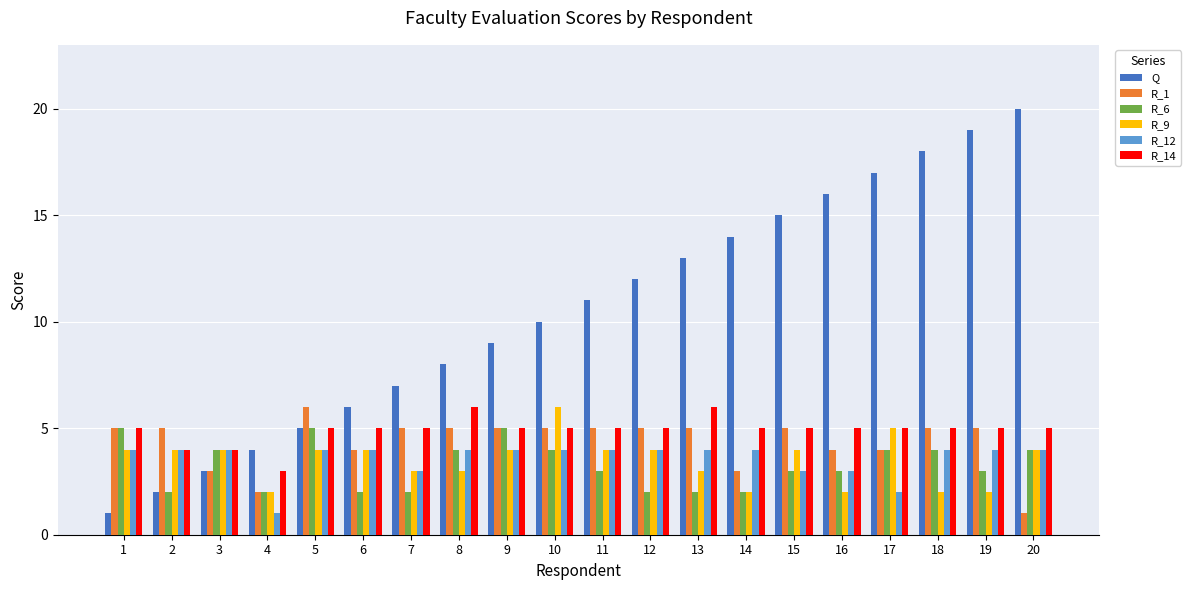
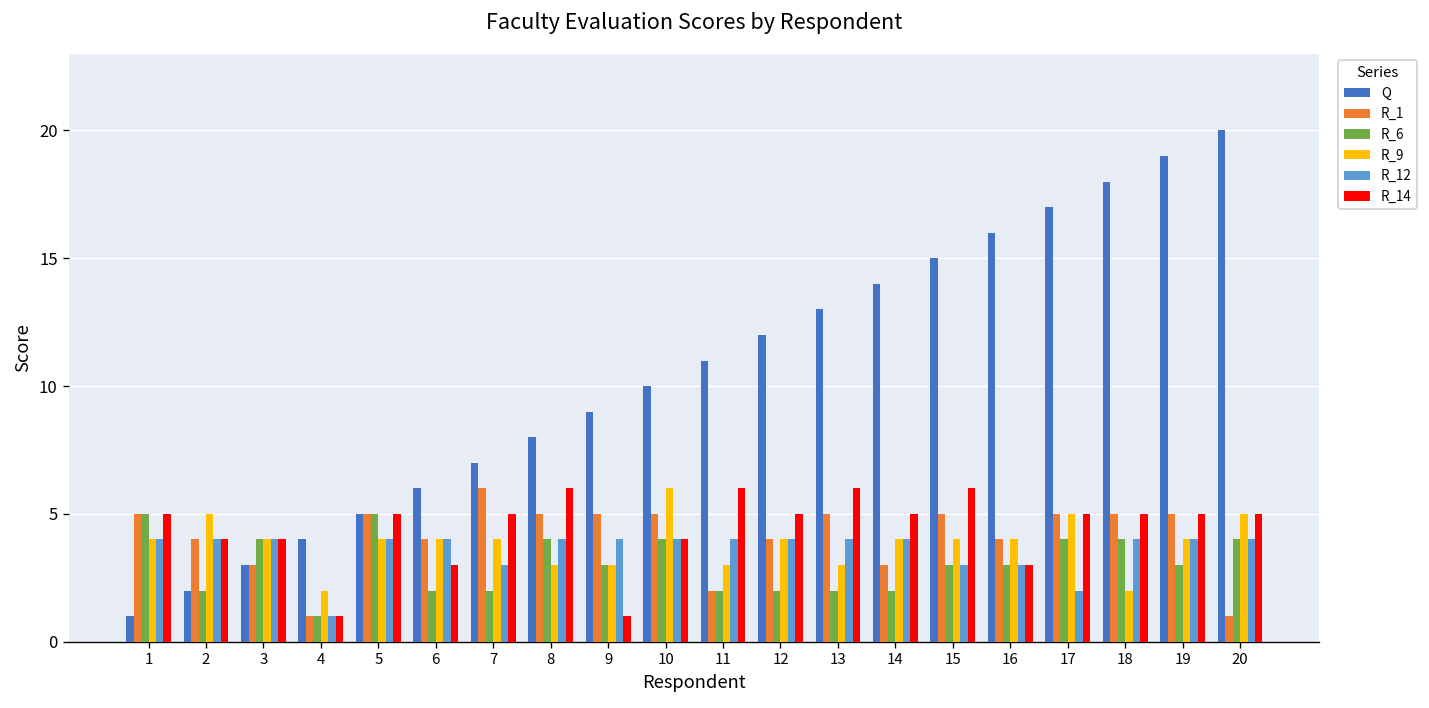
R_1, 2: 5 -> 4
R_9, 2: 4 -> 5
R_1, 4: 2 -> 1
R_6, 4: 2 -> 1
R_14, 4: 3 -> 1
R_1, 5: 6 -> 5
R_14, 6: 5 -> 3
R_1, 7: 5 -> 6
R_9, 7: 3 -> 4
R_6, 9: 5 -> 3
R_9, 9: 4 -> 3
R_14, 9: 5 -> 1
R_14, 10: 5 -> 4
R_1, 11: 5 -> 2
R_6, 11: 3 -> 2
R_9, 11: 4 -> 3
R_14, 11: 5 -> 6
R_1, 12: 5 -> 4
R_9, 14: 2 -> 4
R_14, 15: 5 -> 6
R_9, 16: 2 -> 4
R_14, 16: 5 -> 3
R_1, 17: 4 -> 5
R_9, 19: 2 -> 4
R_9, 20: 4 -> 5
